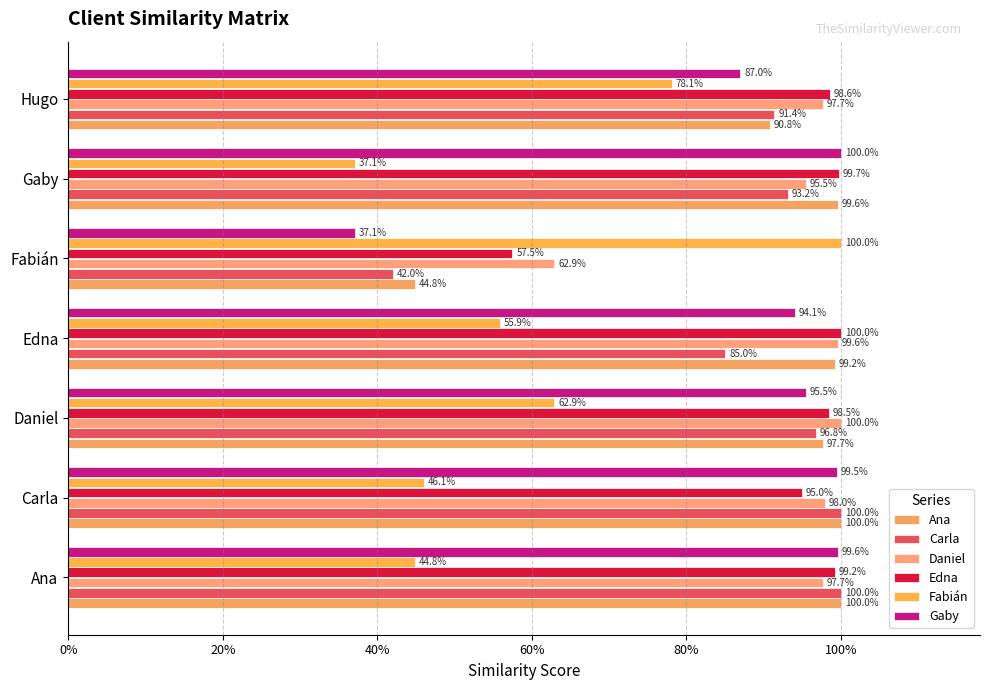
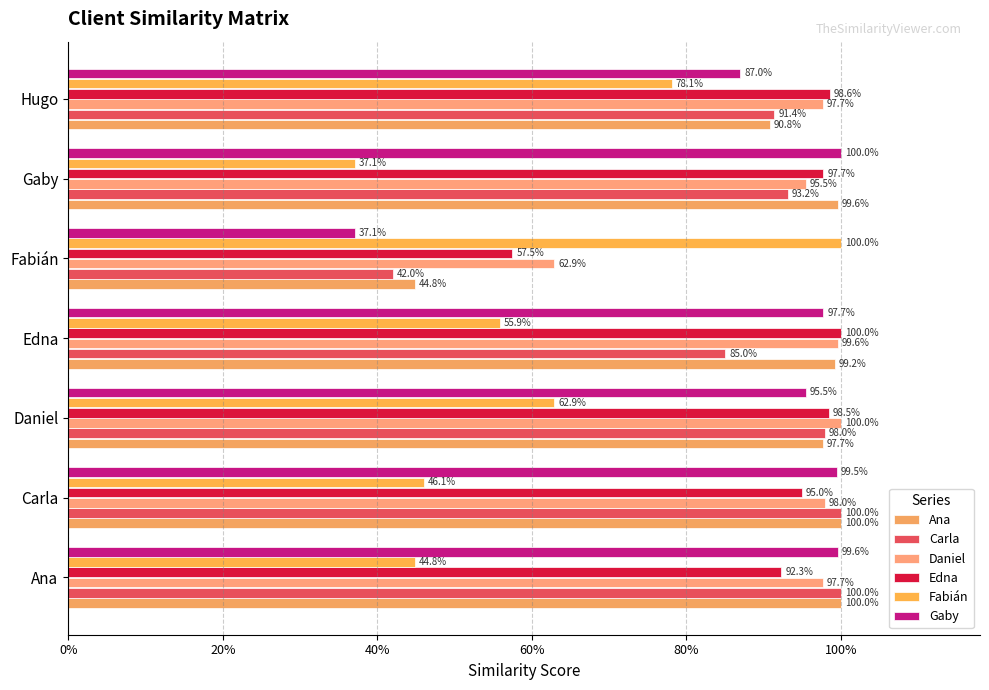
Edna, Gaby: 99.7% -> 97.7%
Gaby, Edna: 94.1% -> 97.7%
Carla, Daniel: 96.8% -> 98.0%
Edna, Ana: 99.2% -> 92.3%
